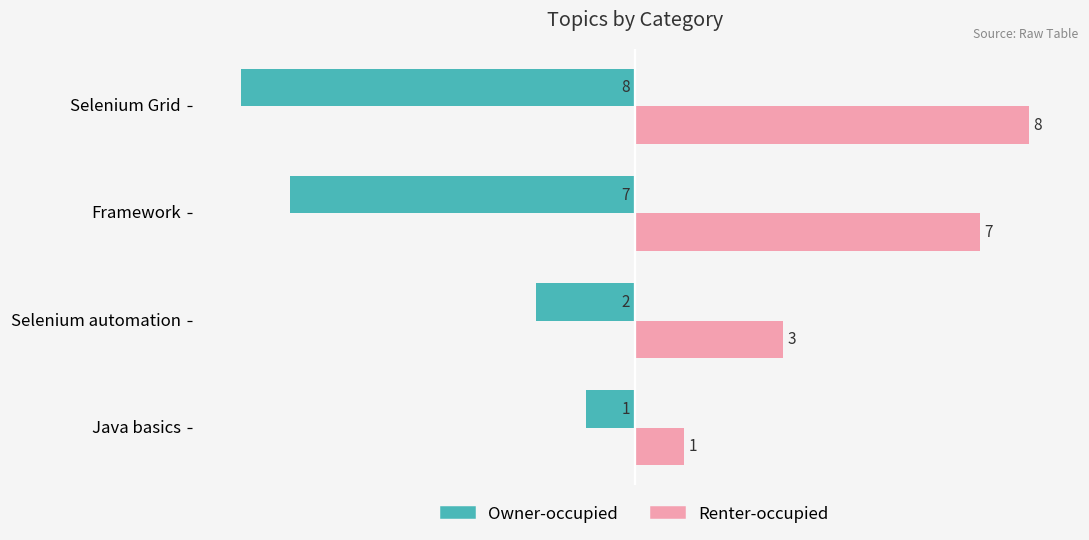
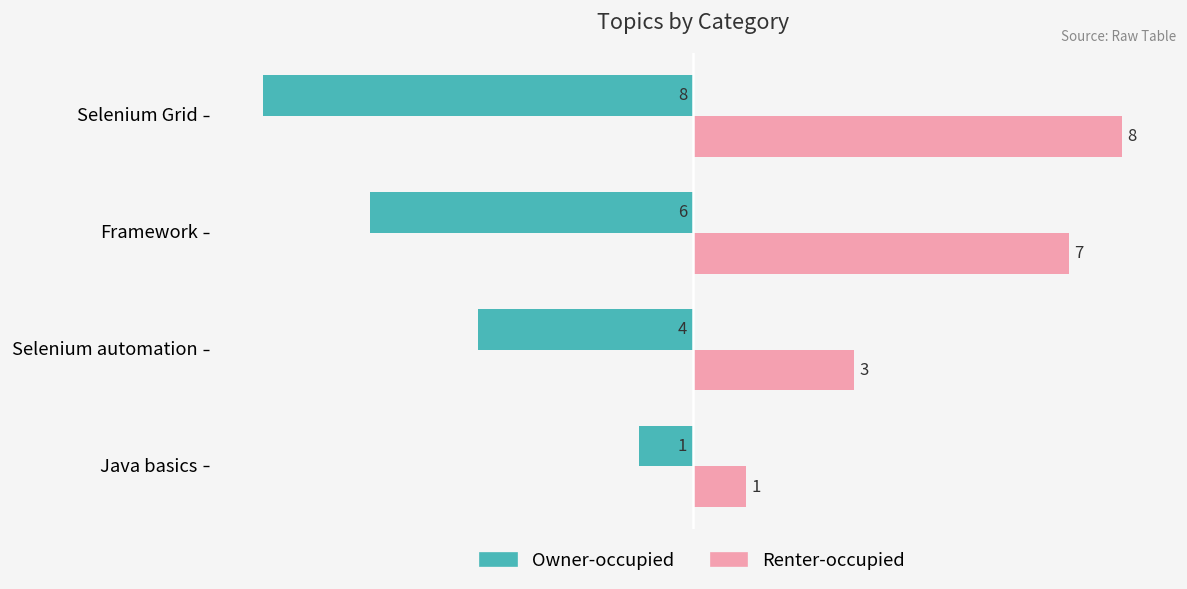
Owner-occupied, Framework: 7 -> 6
Owner-occupied, Selenium automation: 2 -> 4
